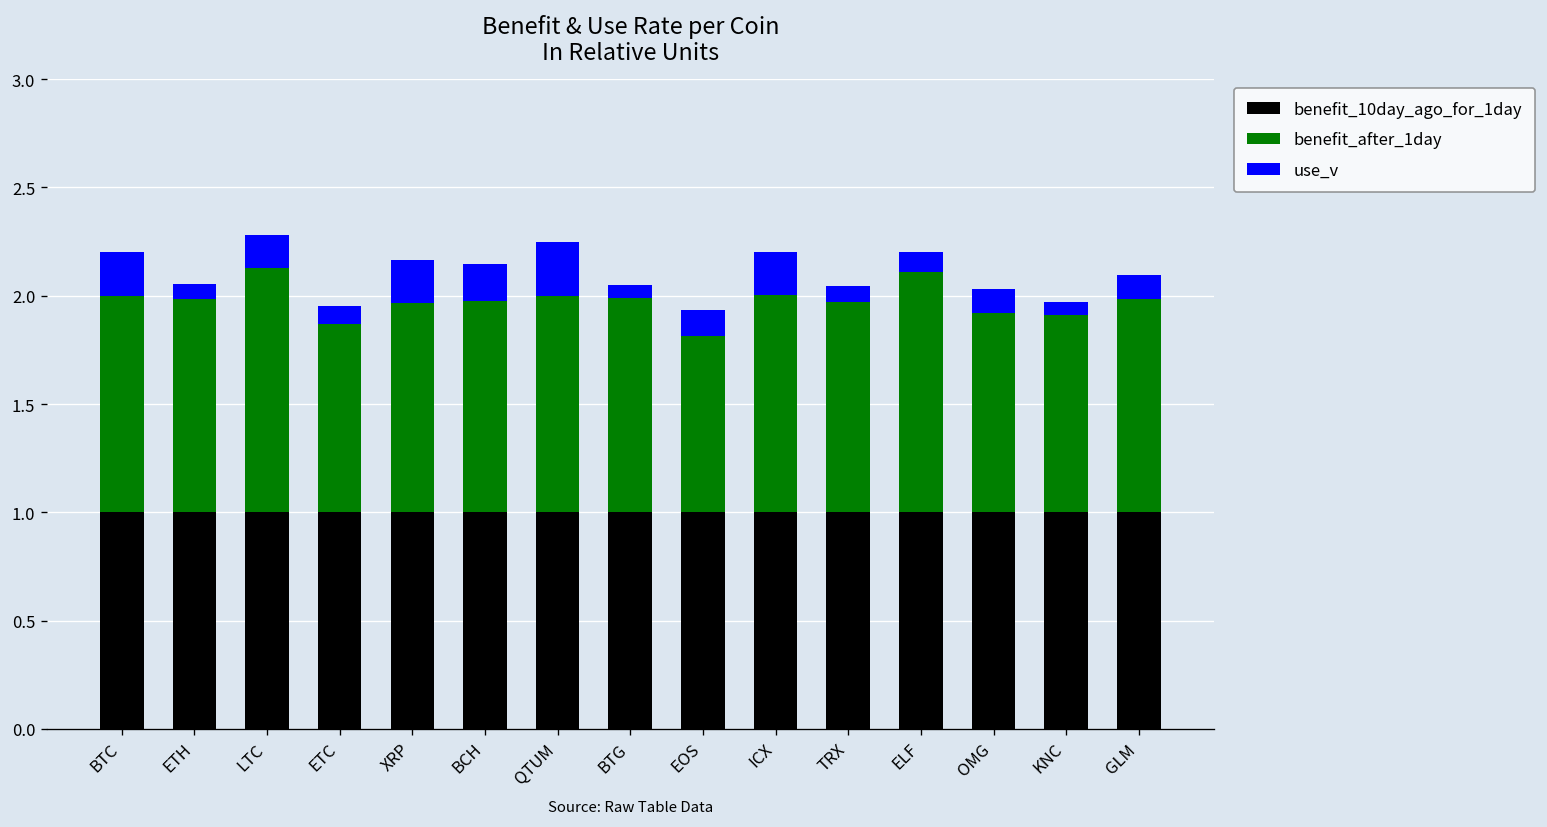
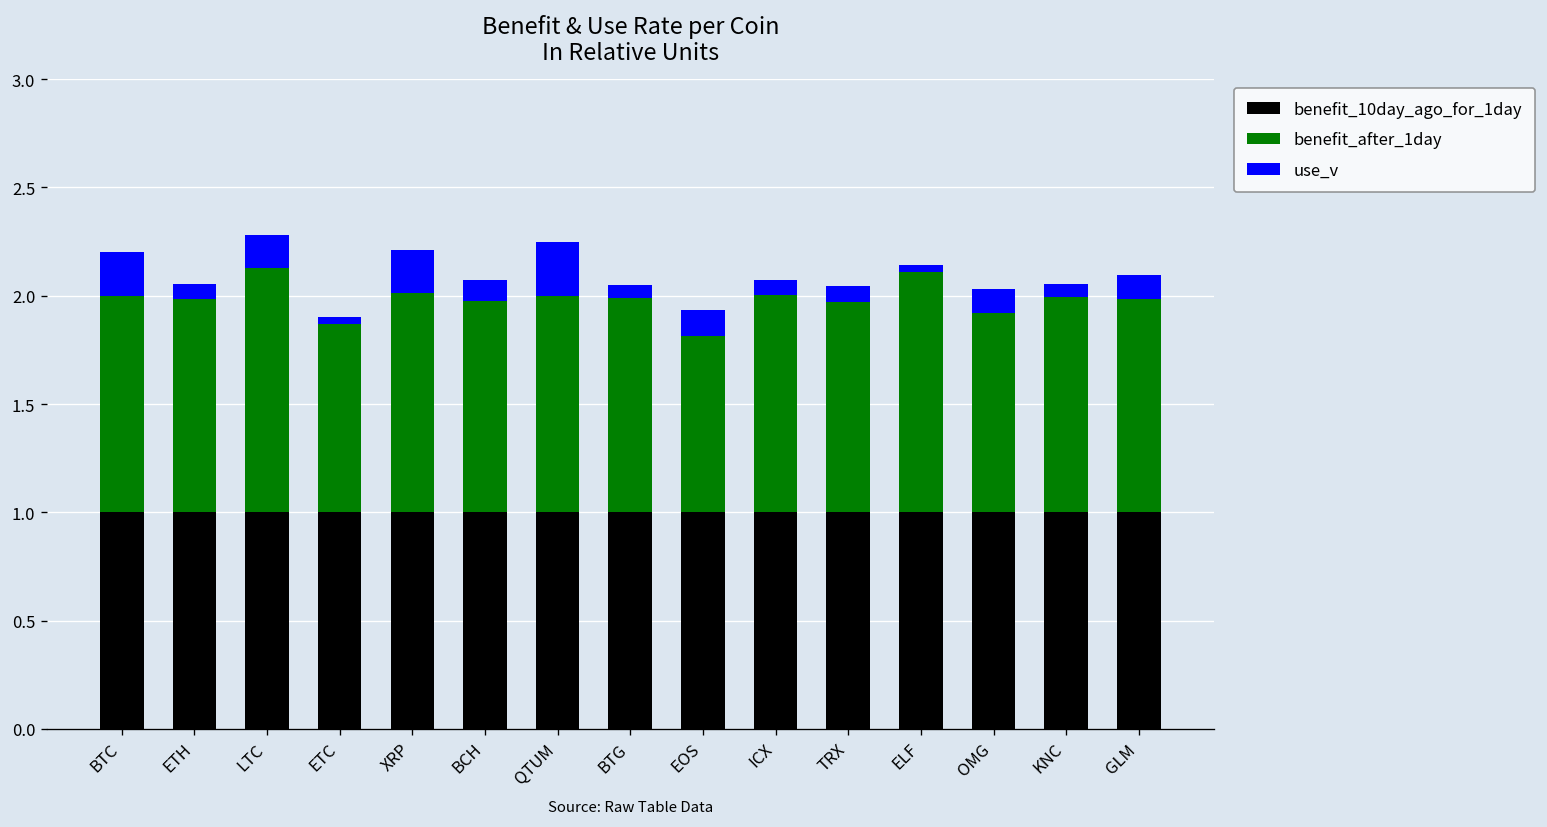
use_v, ETC: 0.08 -> 0.03
benefit_after_1day, XRP: 0.97 -> 1.01
use_v, BCH: 0.17 -> 0.10
use_v, ICX: 0.20 -> 0.07
use_v, ELF: 0.09 -> 0.03
benefit_after_1day, KNC: 0.91 -> 0.99
